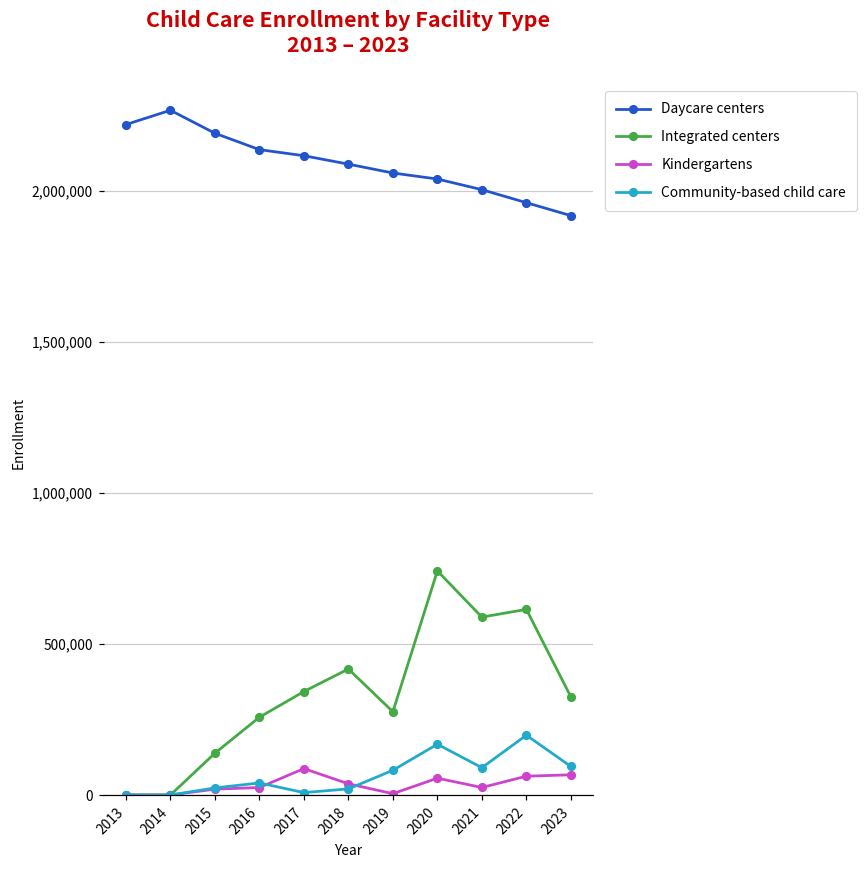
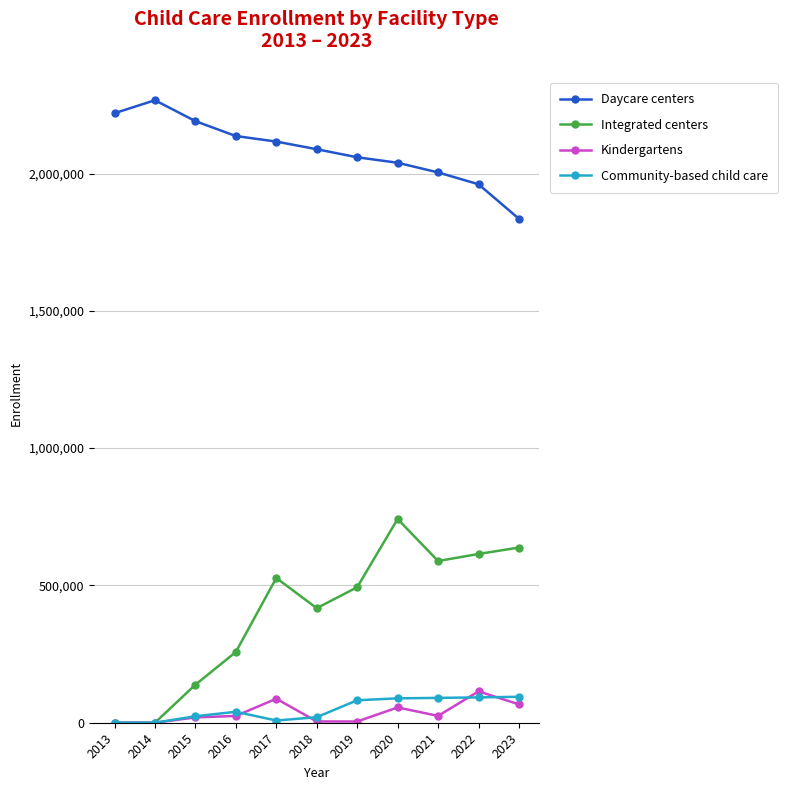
Integrated centers, 2017: 340,000 -> 530,000
Kindergartens, 2018: 40,000 -> 0
Integrated centers, 2019: 280,000 -> 490,000
Community-based child care, 2020: 170,000 -> 90,000
Kindergartens, 2022: 60,000 -> 110,000
Community-based child care, 2022: 200,000 -> 90,000
Daycare centers, 2023: 1,920,000 -> 1,840,000
Integrated centers, 2023: 320,000 -> 640,000
